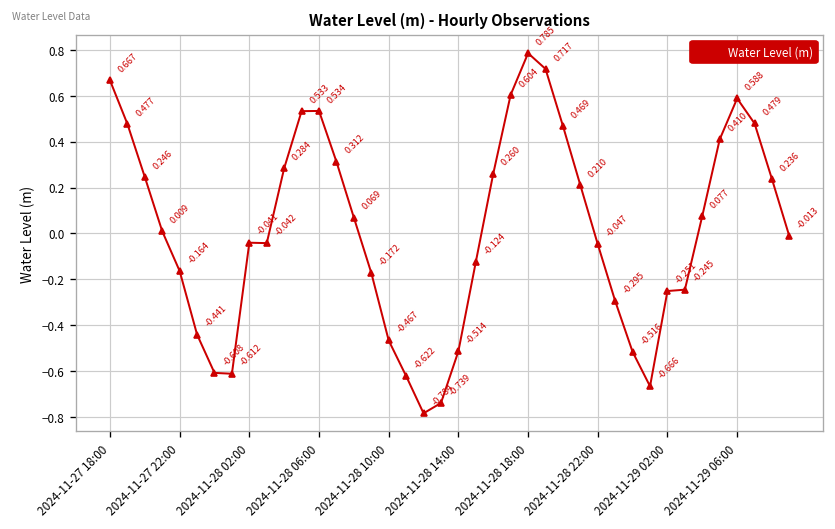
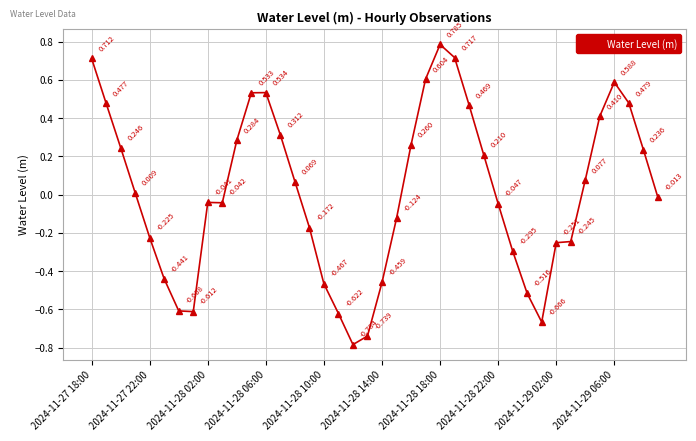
2024-11-27 18:00: 0.667 -> 0.712
2024-11-27 22:00: -0.164 -> -0.225
2024-11-28 14:00: -0.514 -> -0.459
